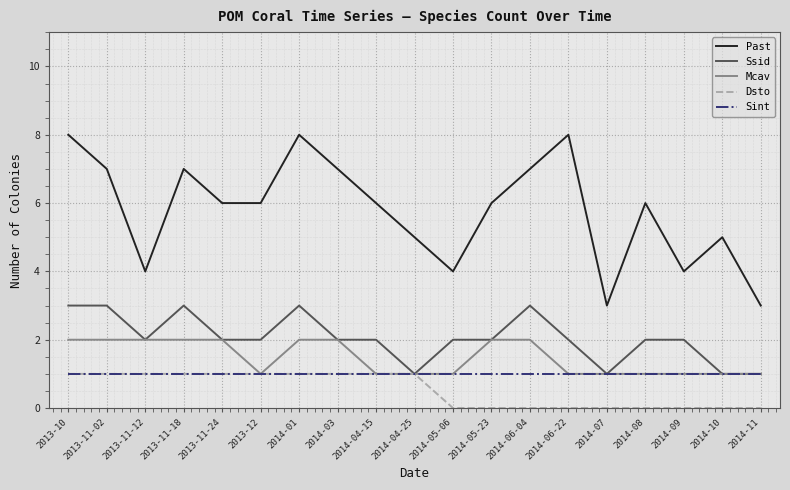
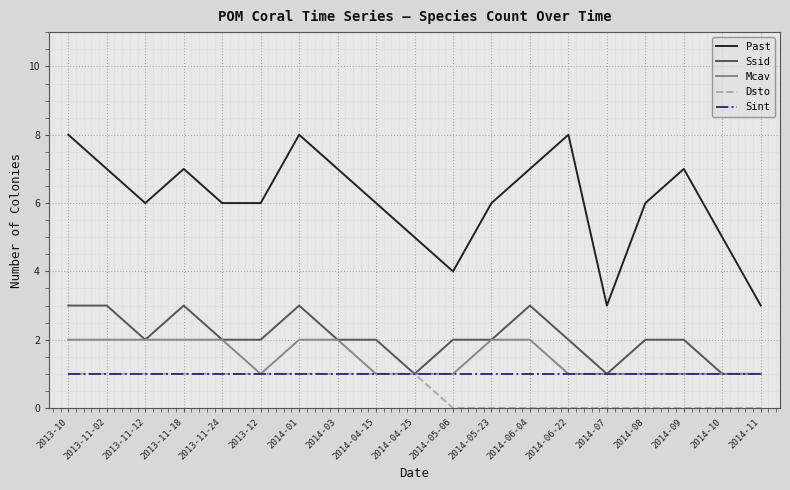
Past, 2013-11-12: 4 -> 6
Past, 2014-09: 4 -> 7
